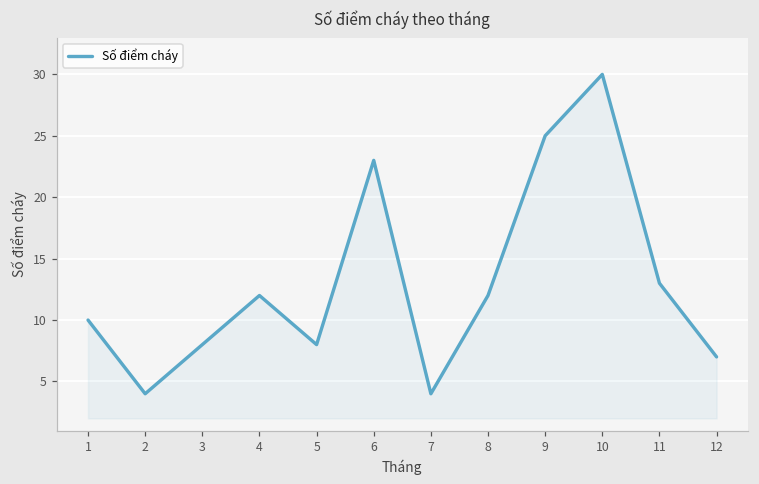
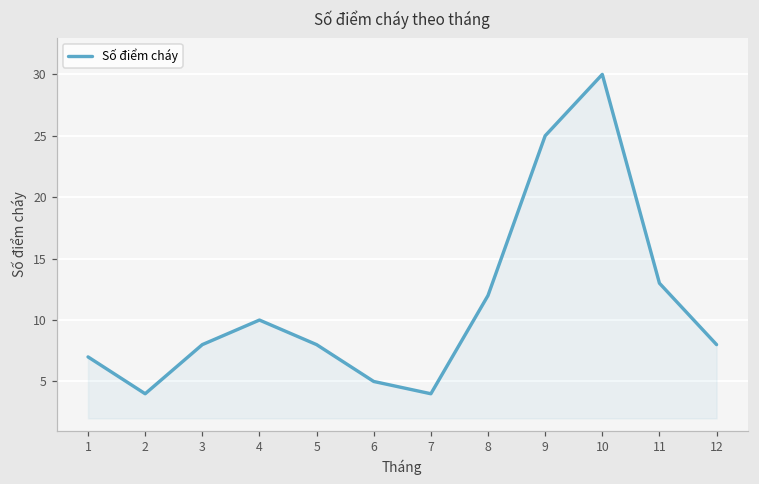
1: 10 -> 7
4: 12 -> 10
6: 23 -> 5
12: 7 -> 8
